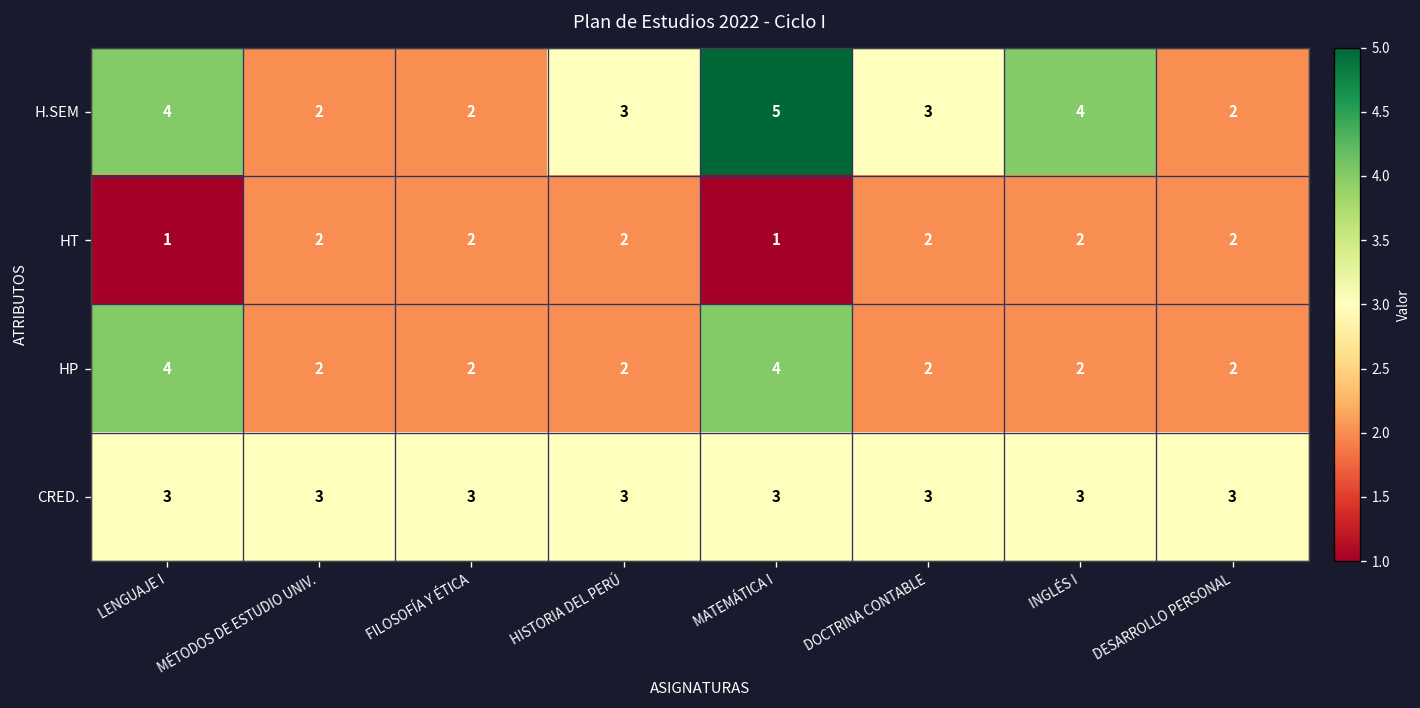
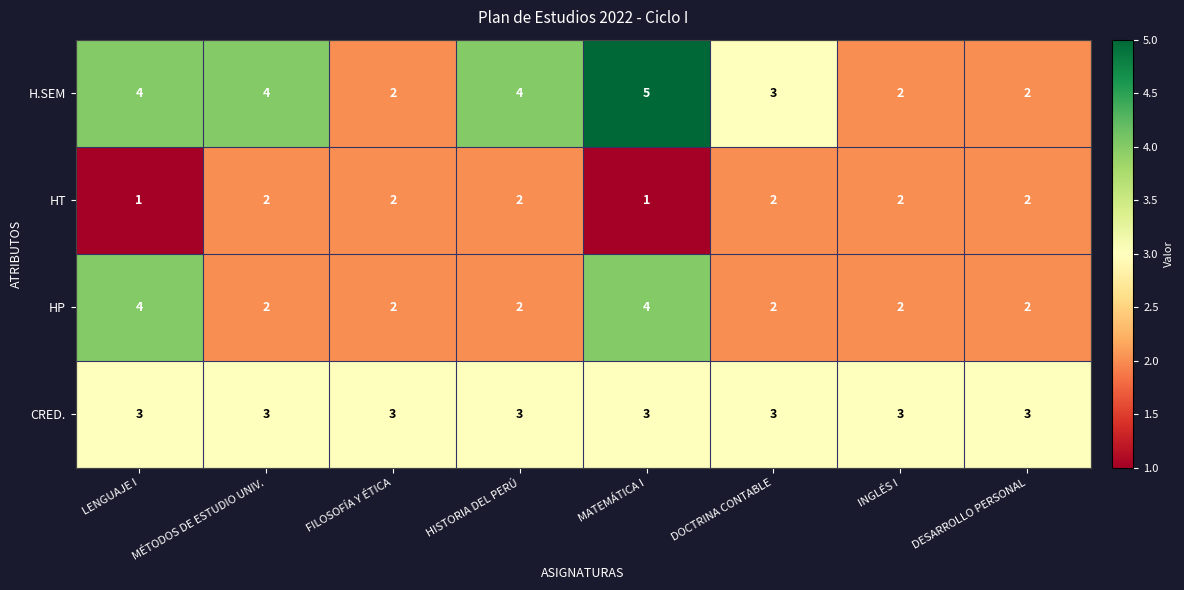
H.SEM, MÉTODOS DE ESTUDIO UNIV.: 2 -> 4
H.SEM, HISTORIA DEL PERÚ: 3 -> 4
H.SEM, INGLÉS I: 4 -> 2
